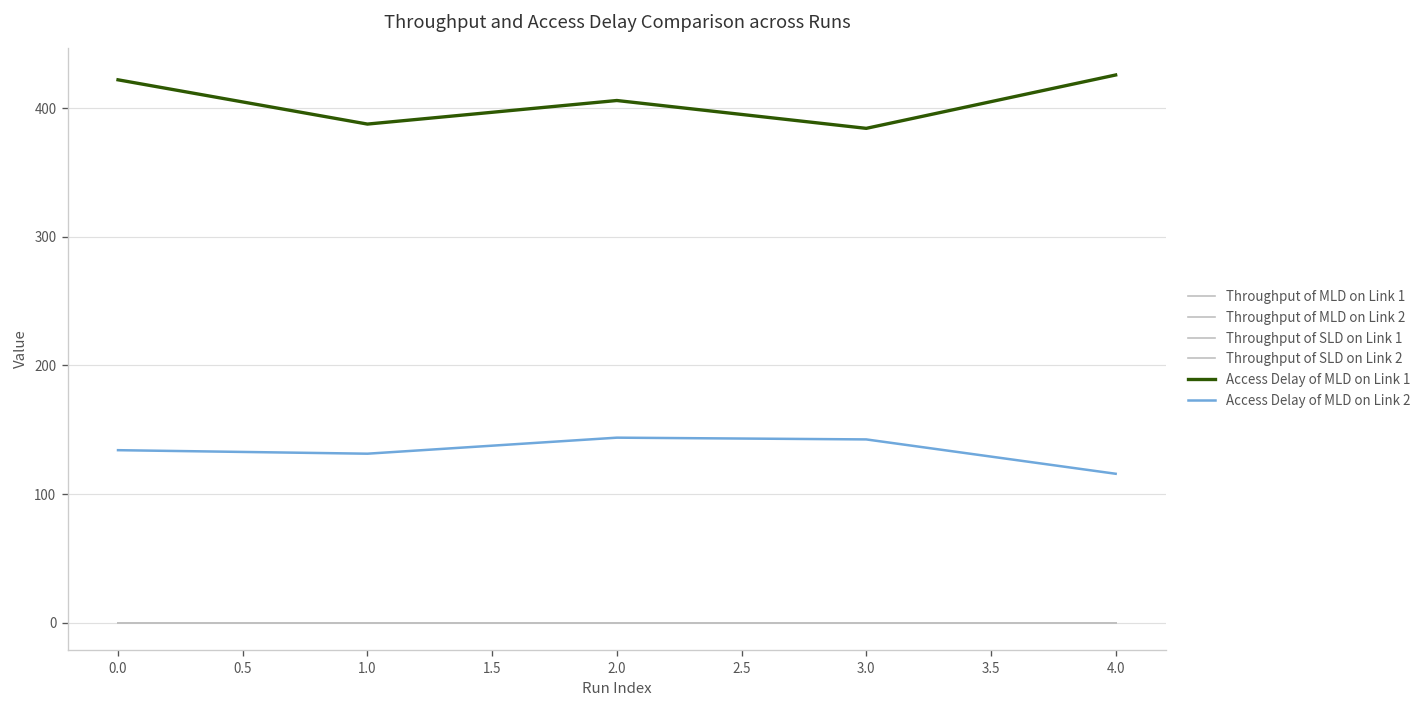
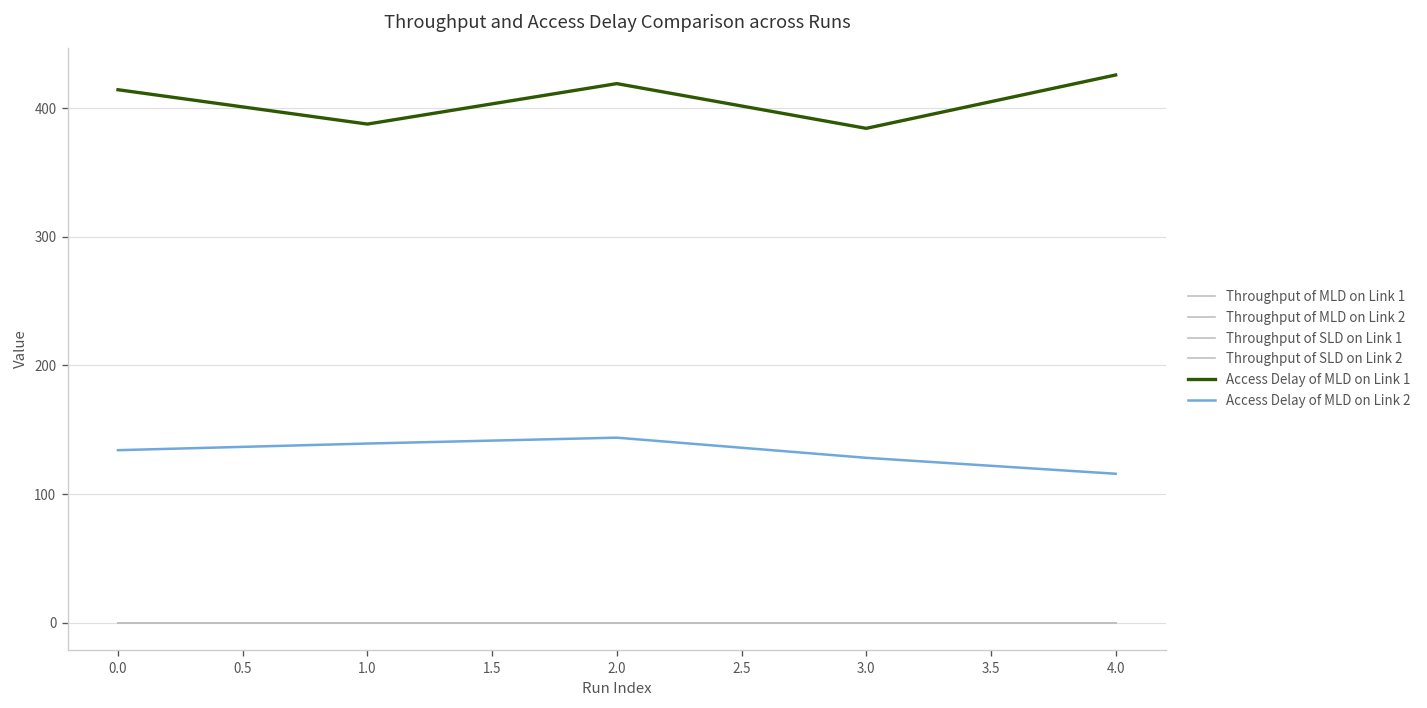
Access Delay of MLD on Link 1, 0.0: 422 -> 414
Access Delay of MLD on Link 2, 1.0: 131 -> 139
Access Delay of MLD on Link 1, 2.0: 406 -> 419
Access Delay of MLD on Link 2, 3.0: 142 -> 128
